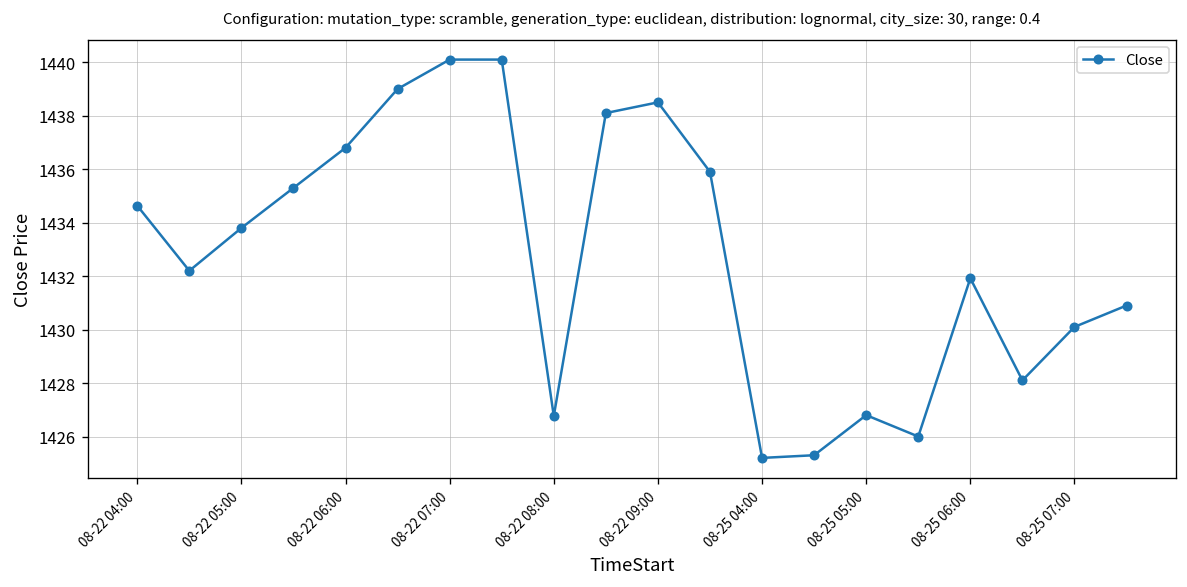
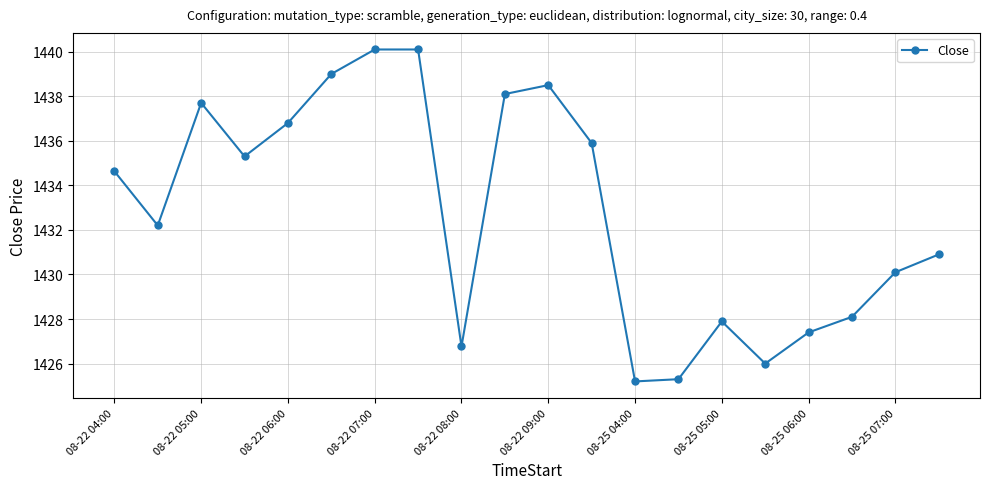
08-22 05:00: 1433.8 -> 1437.7
08-25 05:00: 1426.8 -> 1427.9
08-25 06:00: 1431.9 -> 1427.4
